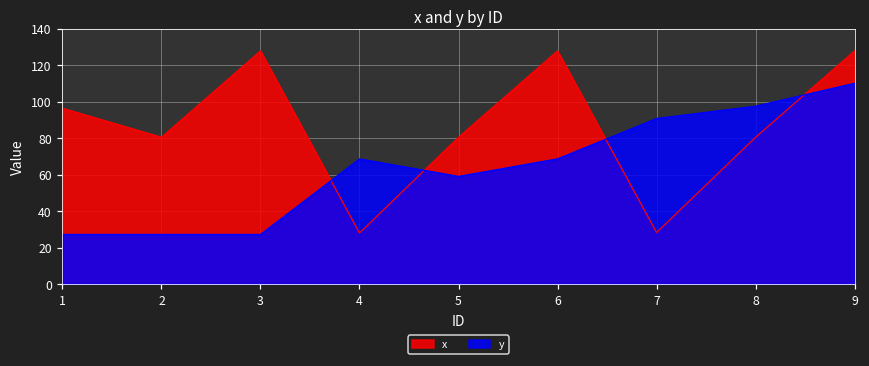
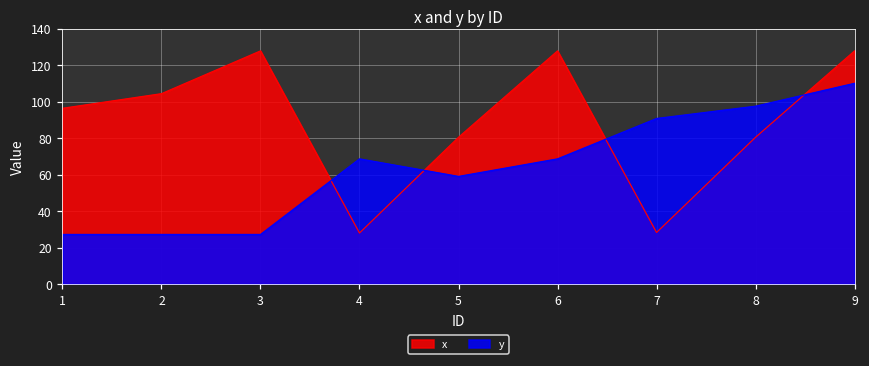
x, 2: 80 -> 104
